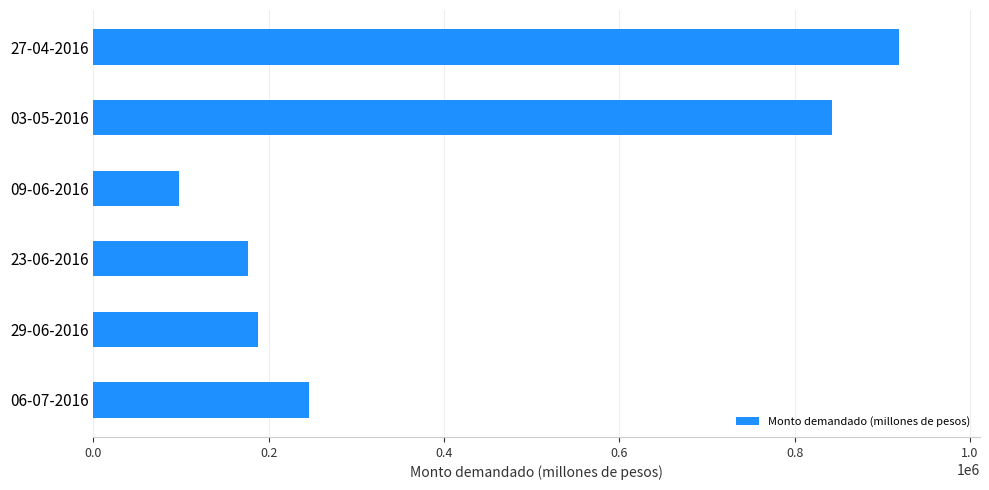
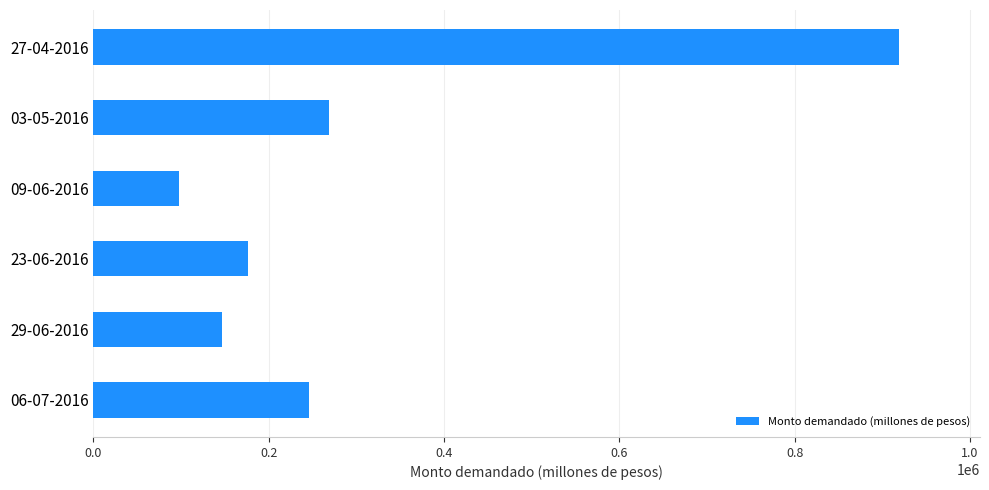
03-05-2016: 840000 -> 270000
29-06-2016: 190000 -> 150000
